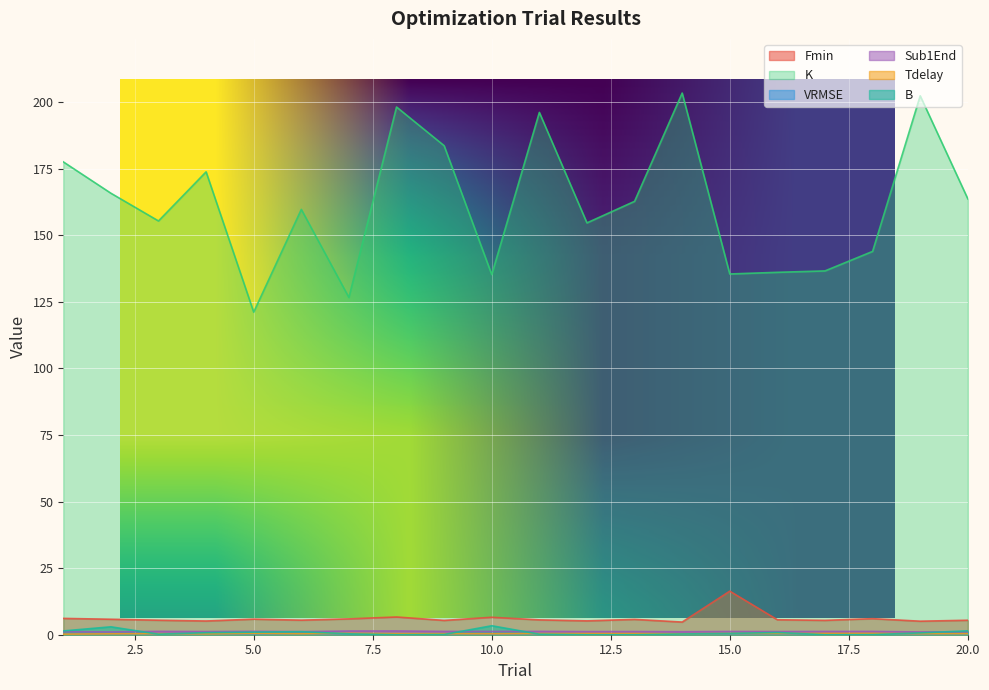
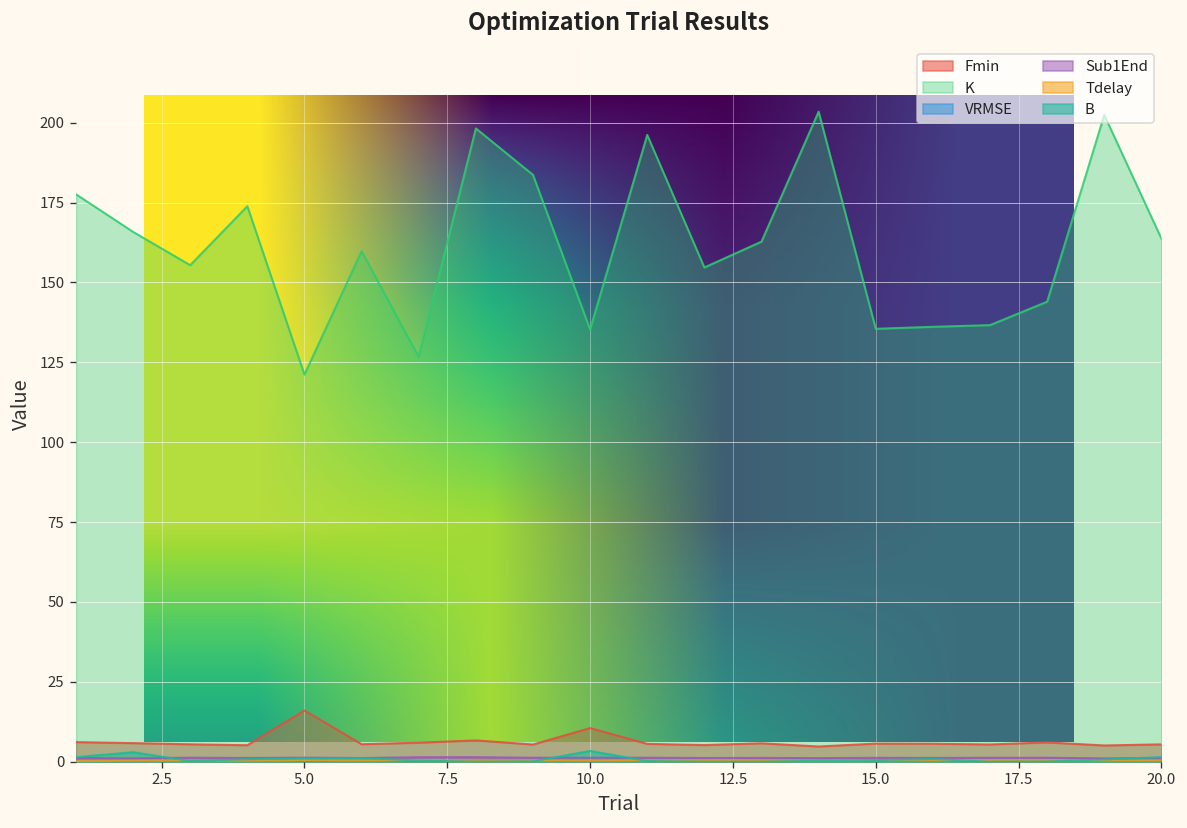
Optimization Trial Results, Fmin, 5.0: 6 -> 16
Optimization Trial Results, Fmin, 10.0: 7 -> 11
Optimization Trial Results, Fmin, 15.0: 16 -> 6
